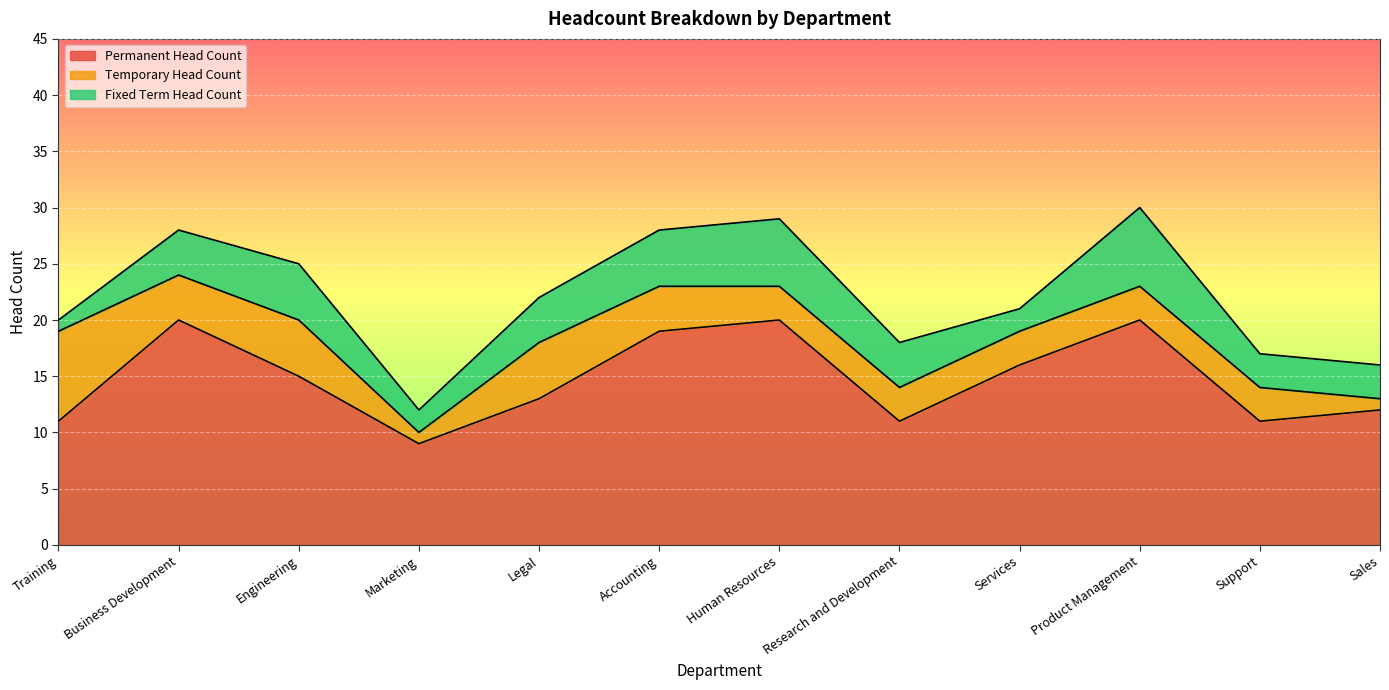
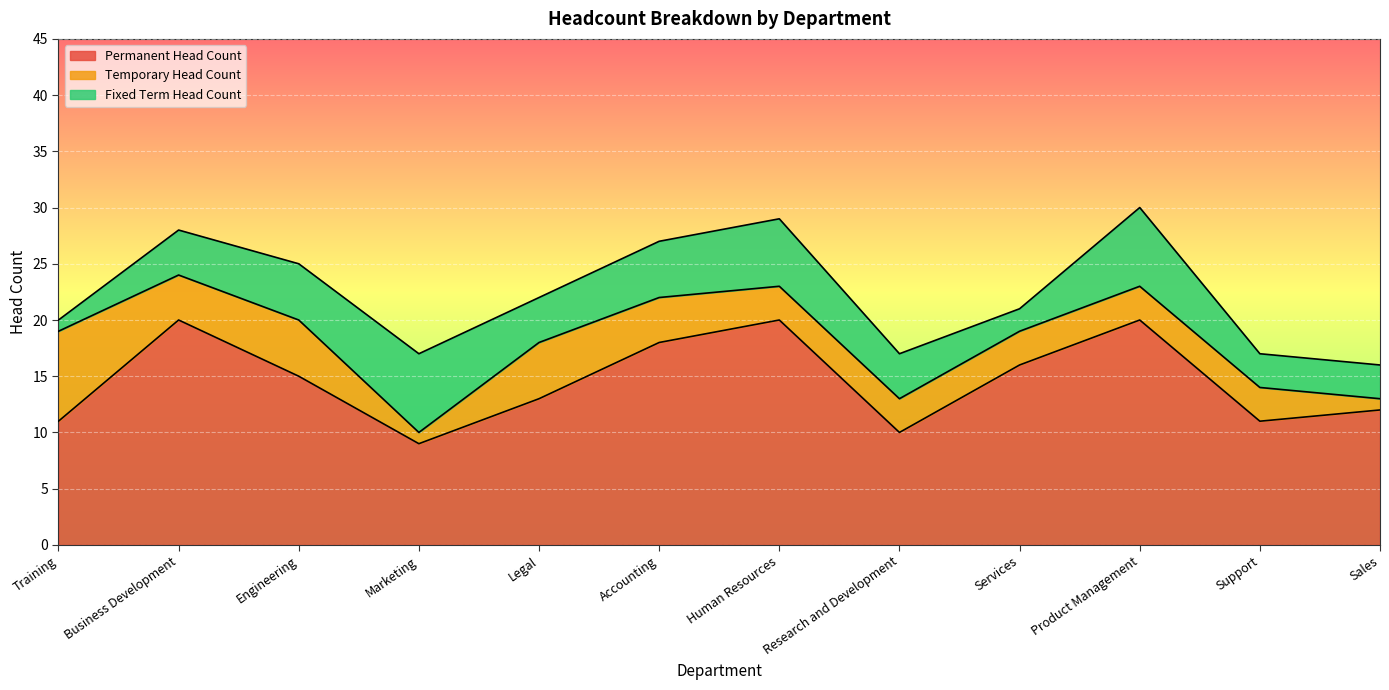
Fixed Term Head Count, Marketing: 2 -> 7
Permanent Head Count, Accounting: 19 -> 18
Permanent Head Count, Research and Development: 11 -> 10
